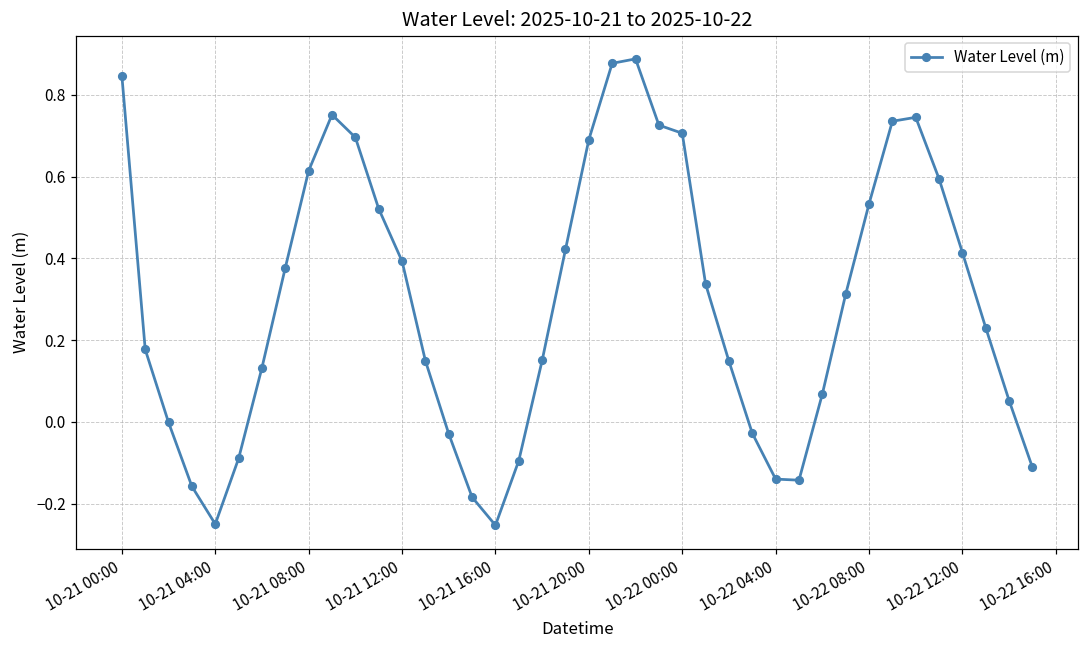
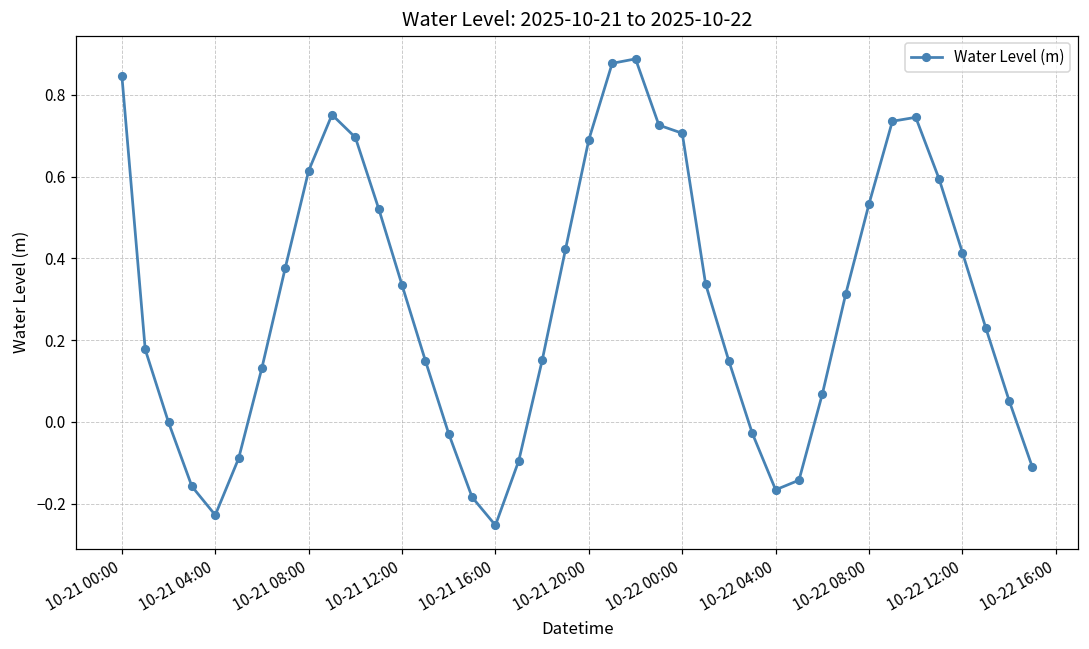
10-21 04:00: -0.25 -> -0.23
10-21 12:00: 0.39 -> 0.33
10-22 04:00: -0.14 -> -0.17
